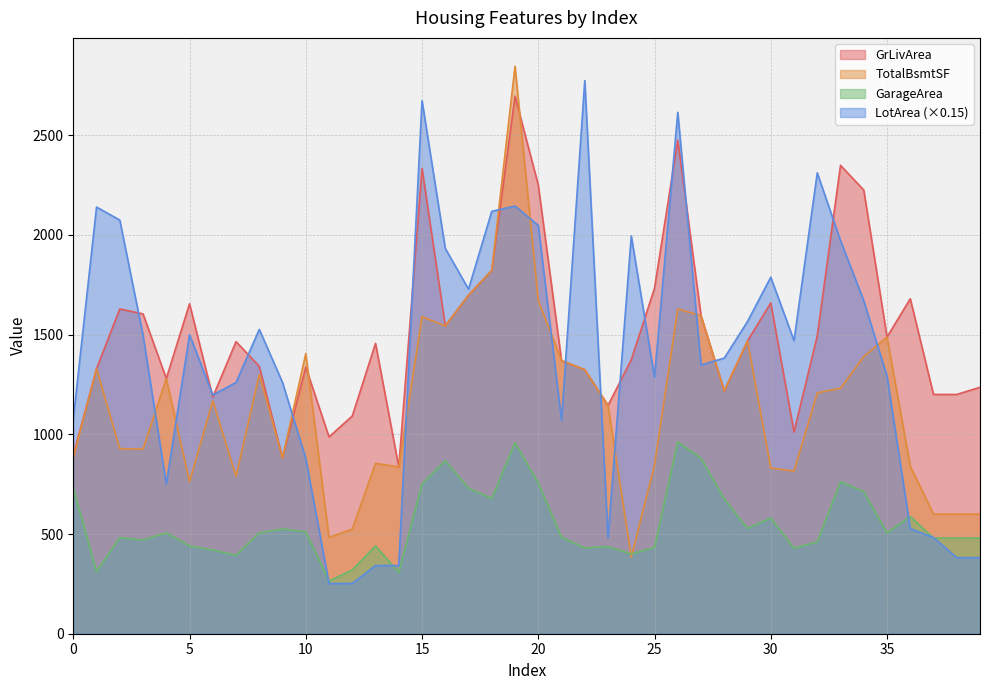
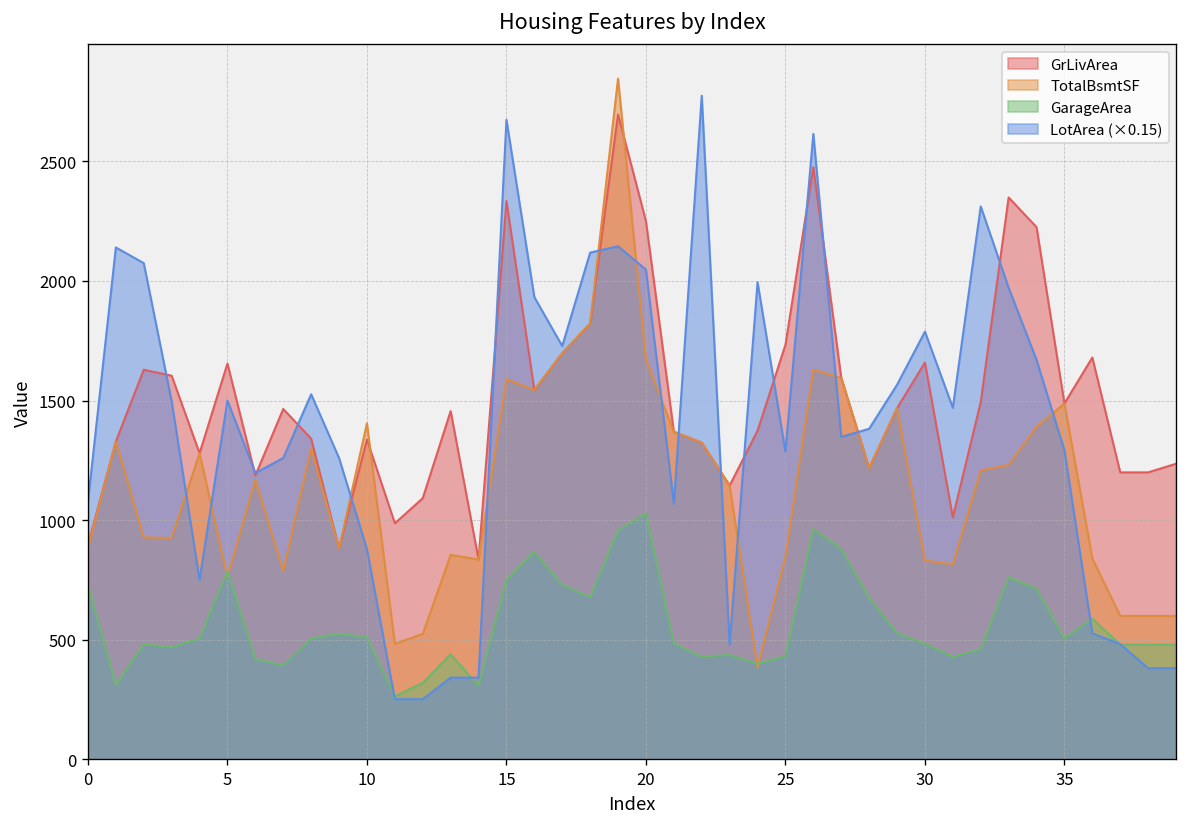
GarageArea, 5: 440 -> 790
GarageArea, 20: 760 -> 1030
GarageArea, 30: 580 -> 480
